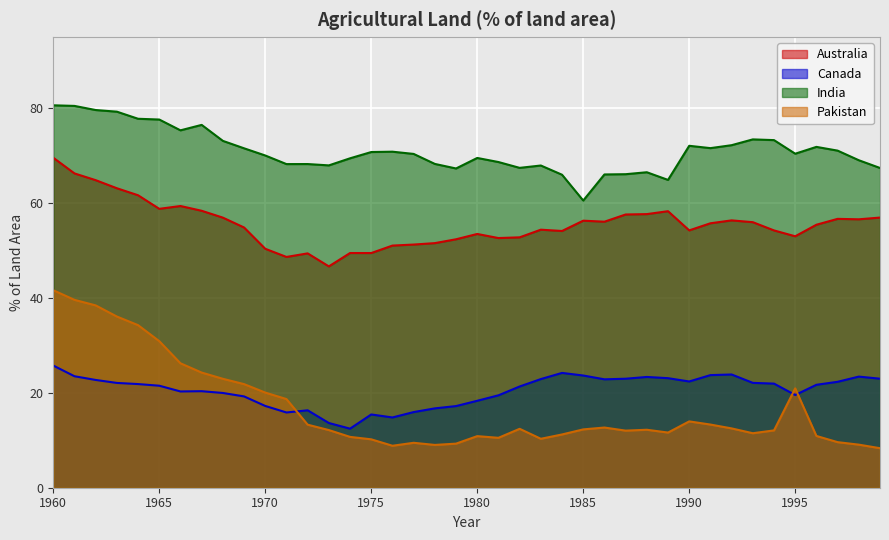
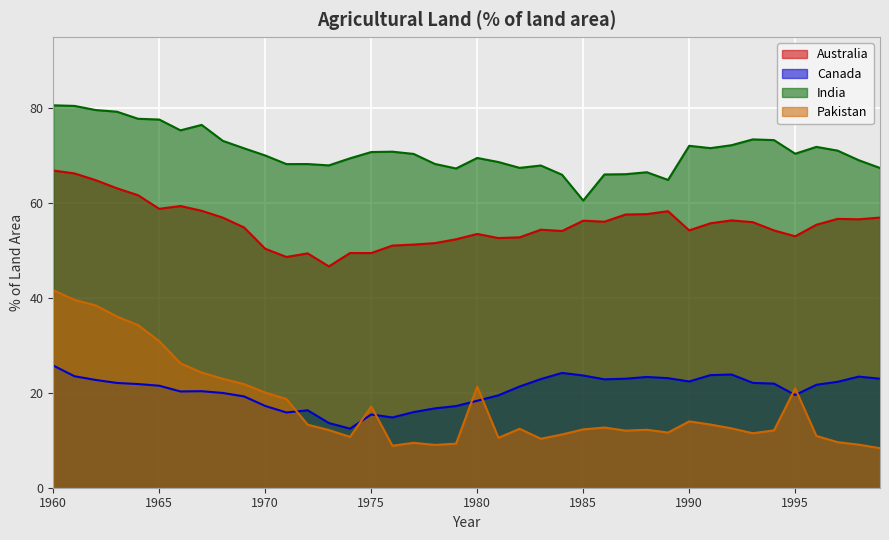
Australia, 1960: 70 -> 67
Pakistan, 1975: 10 -> 17
Pakistan, 1980: 11 -> 21
